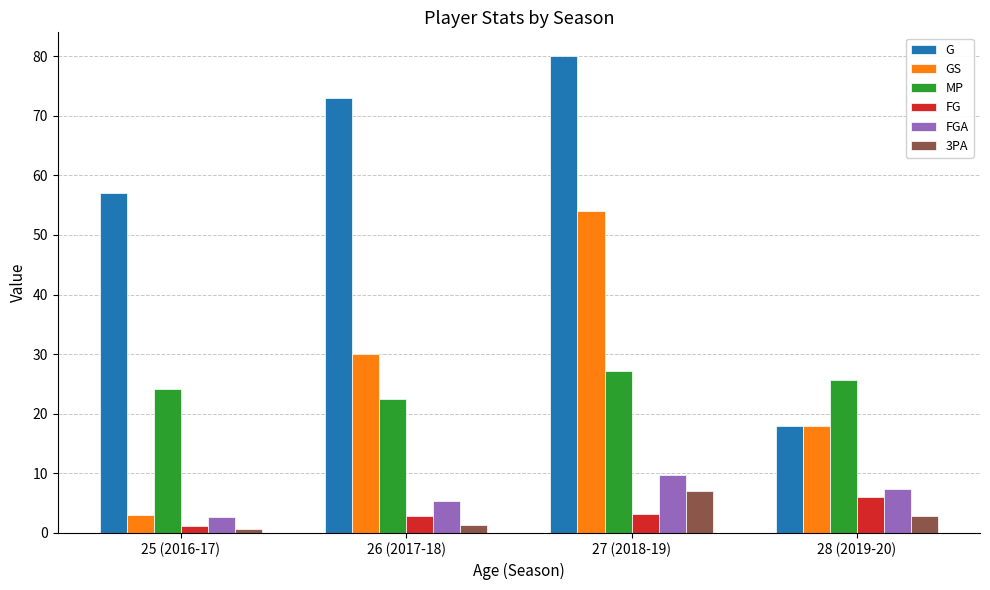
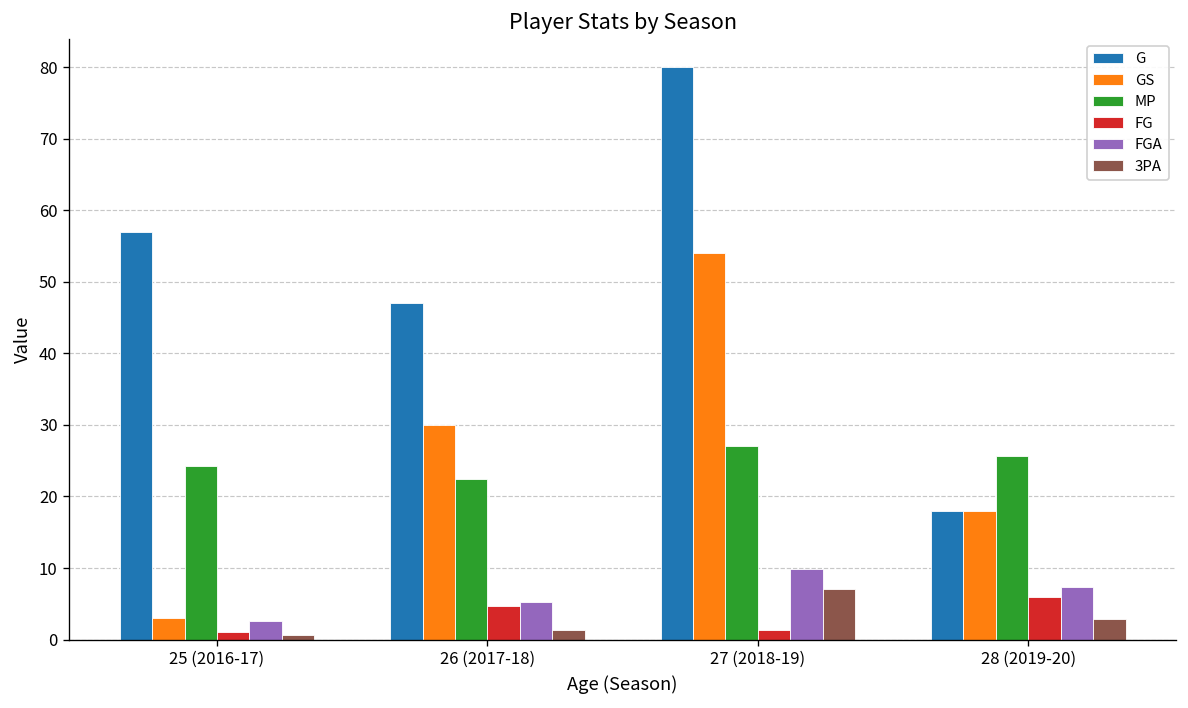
G, 26 (2017-18): 73 -> 47
FG, 26 (2017-18): 3 -> 5
FG, 27 (2018-19): 3 -> 1
